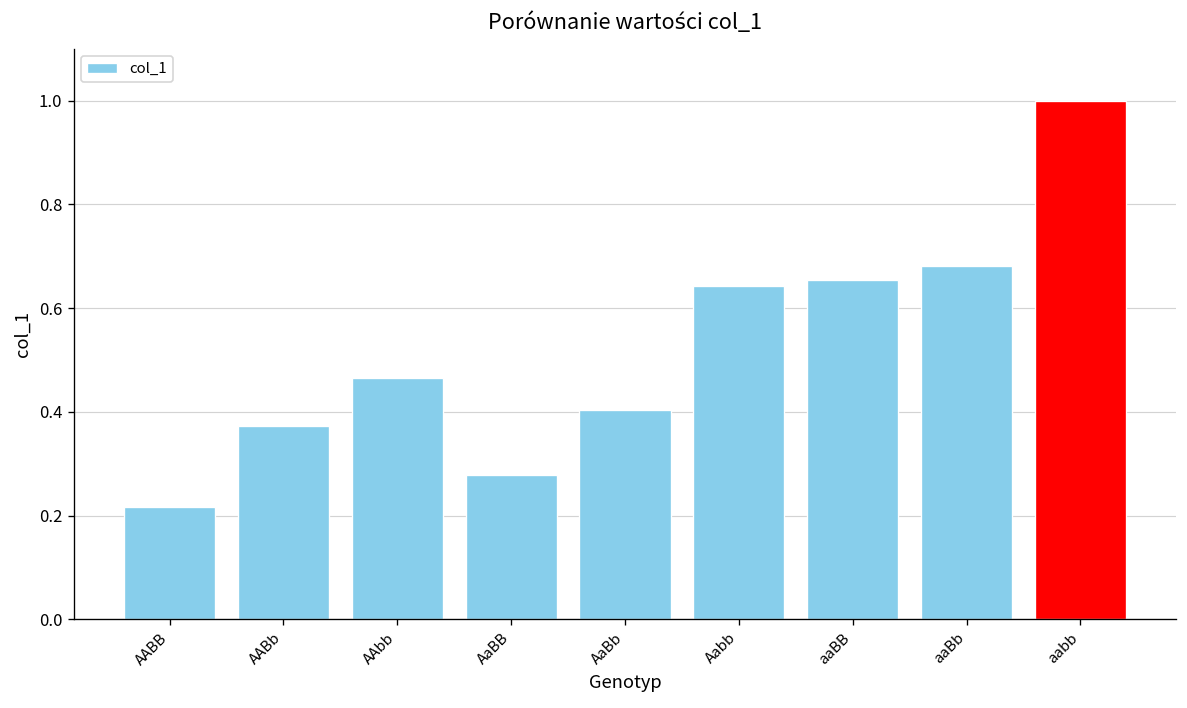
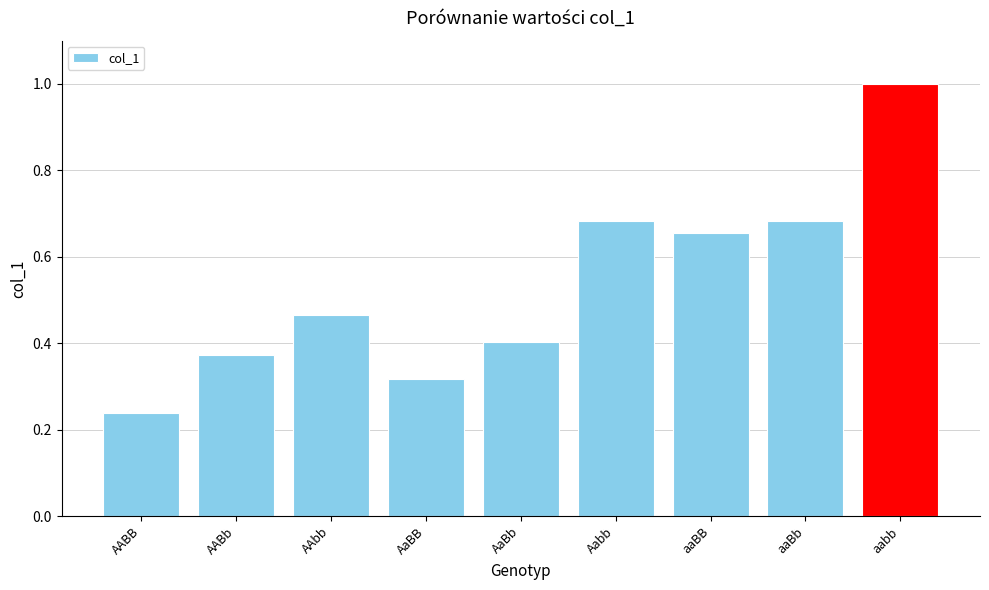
AABB: 0.22 -> 0.24
AaBB: 0.28 -> 0.32
Aabb: 0.64 -> 0.68
